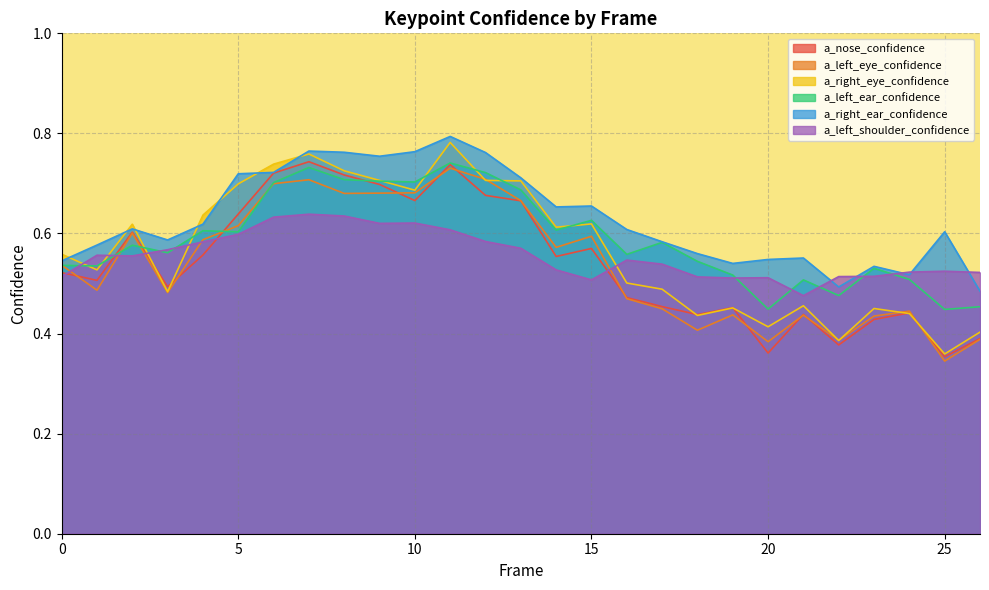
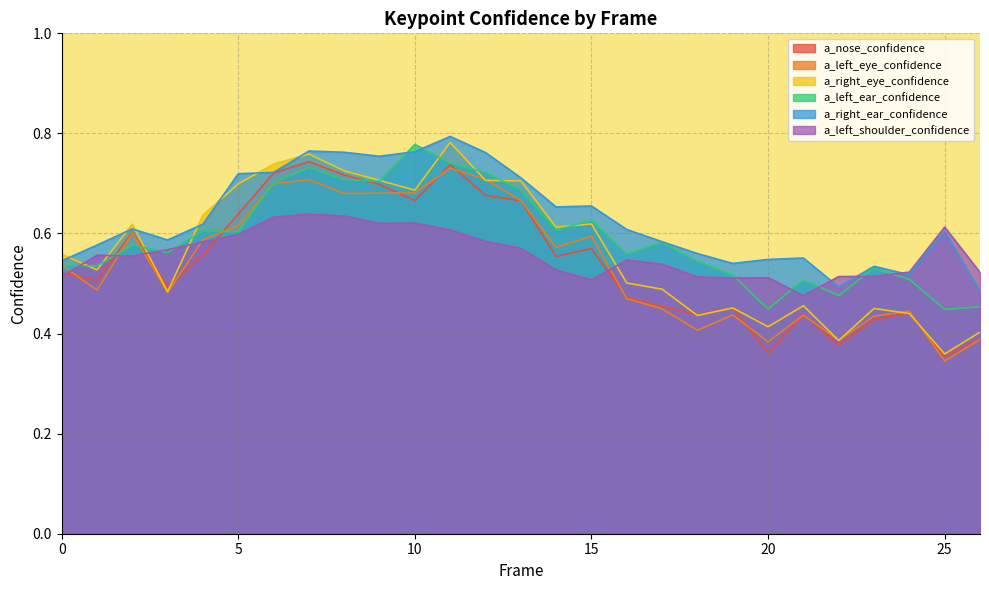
a_left_ear_confidence, 10: 0.70 -> 0.78
a_left_shoulder_confidence, 25: 0.52 -> 0.61
